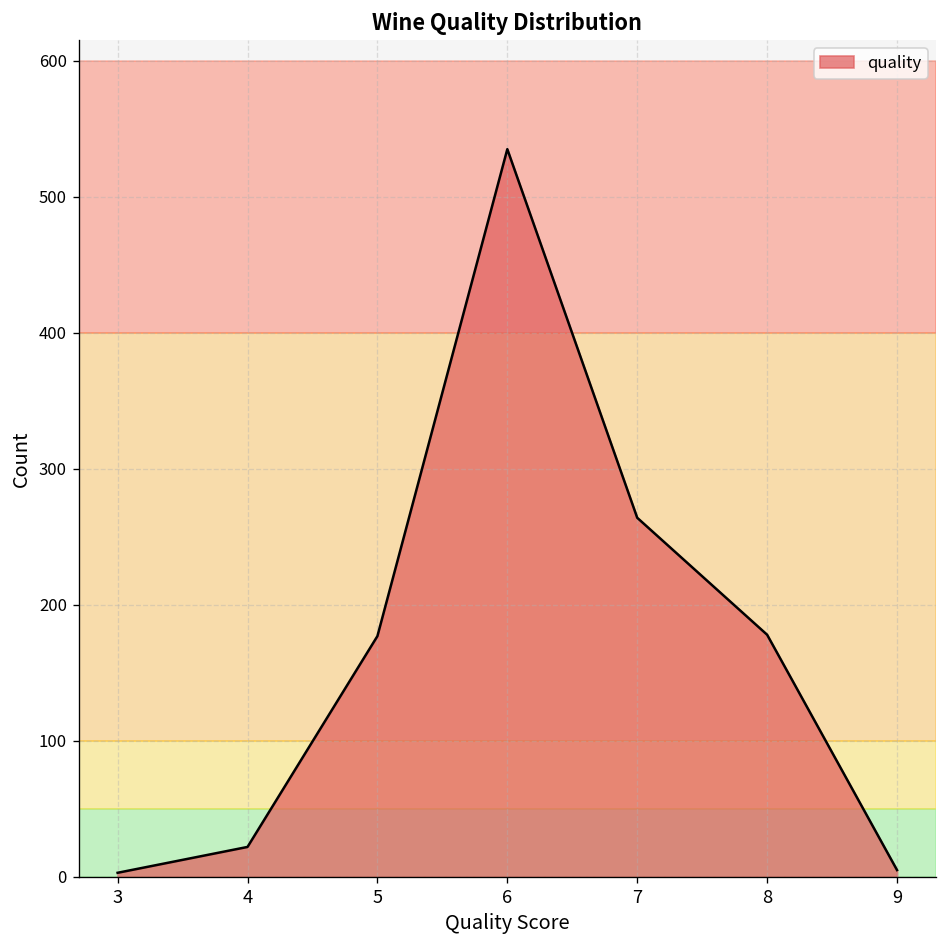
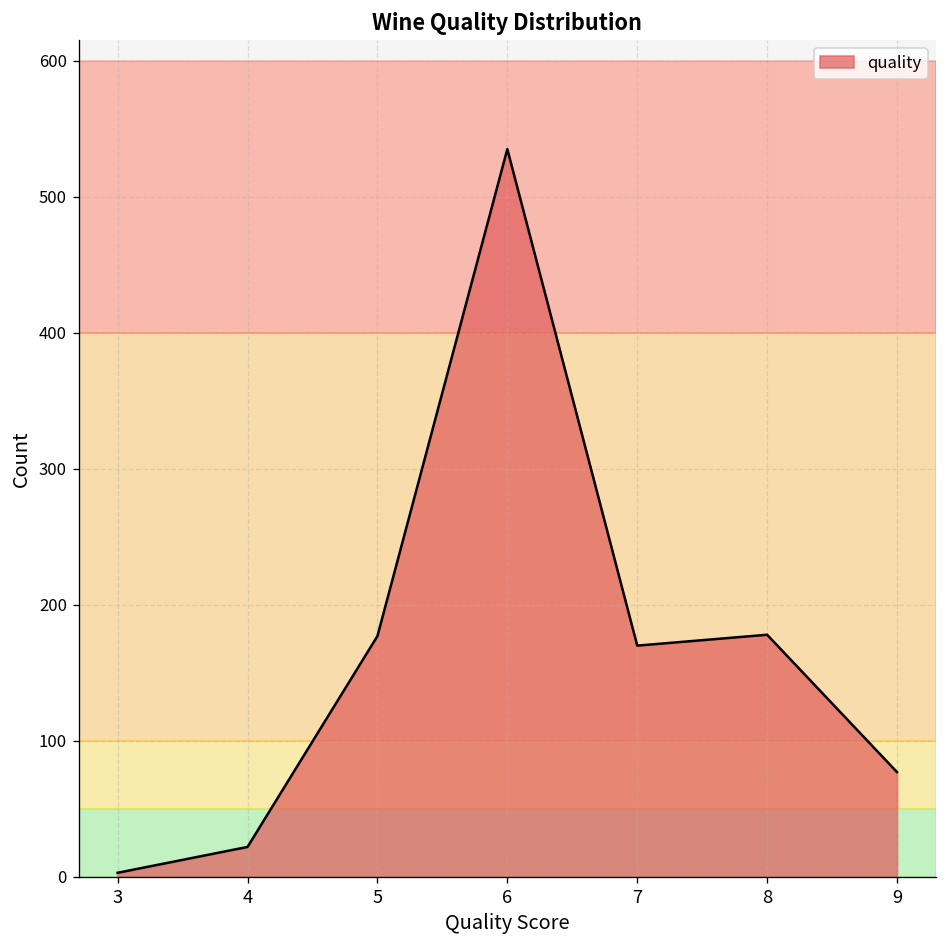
7: 264 -> 170
9: 5 -> 77
